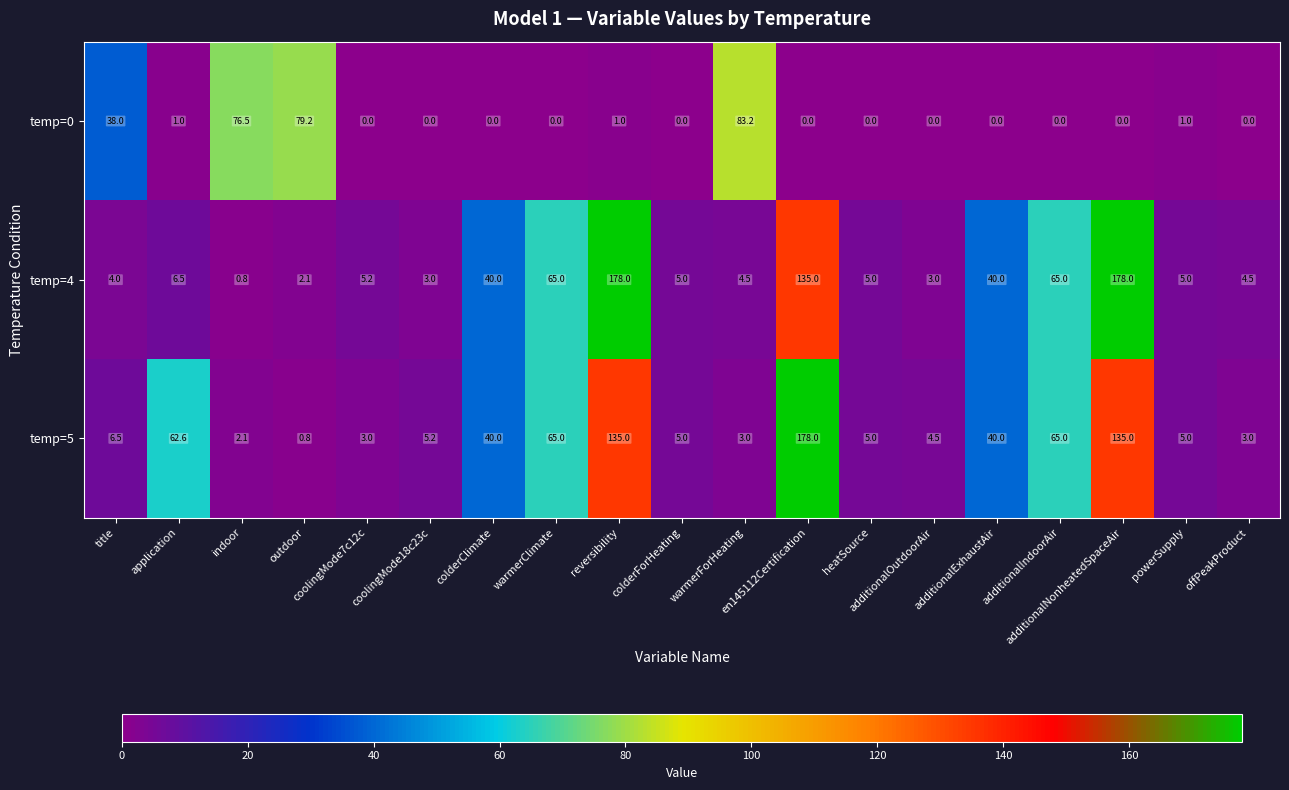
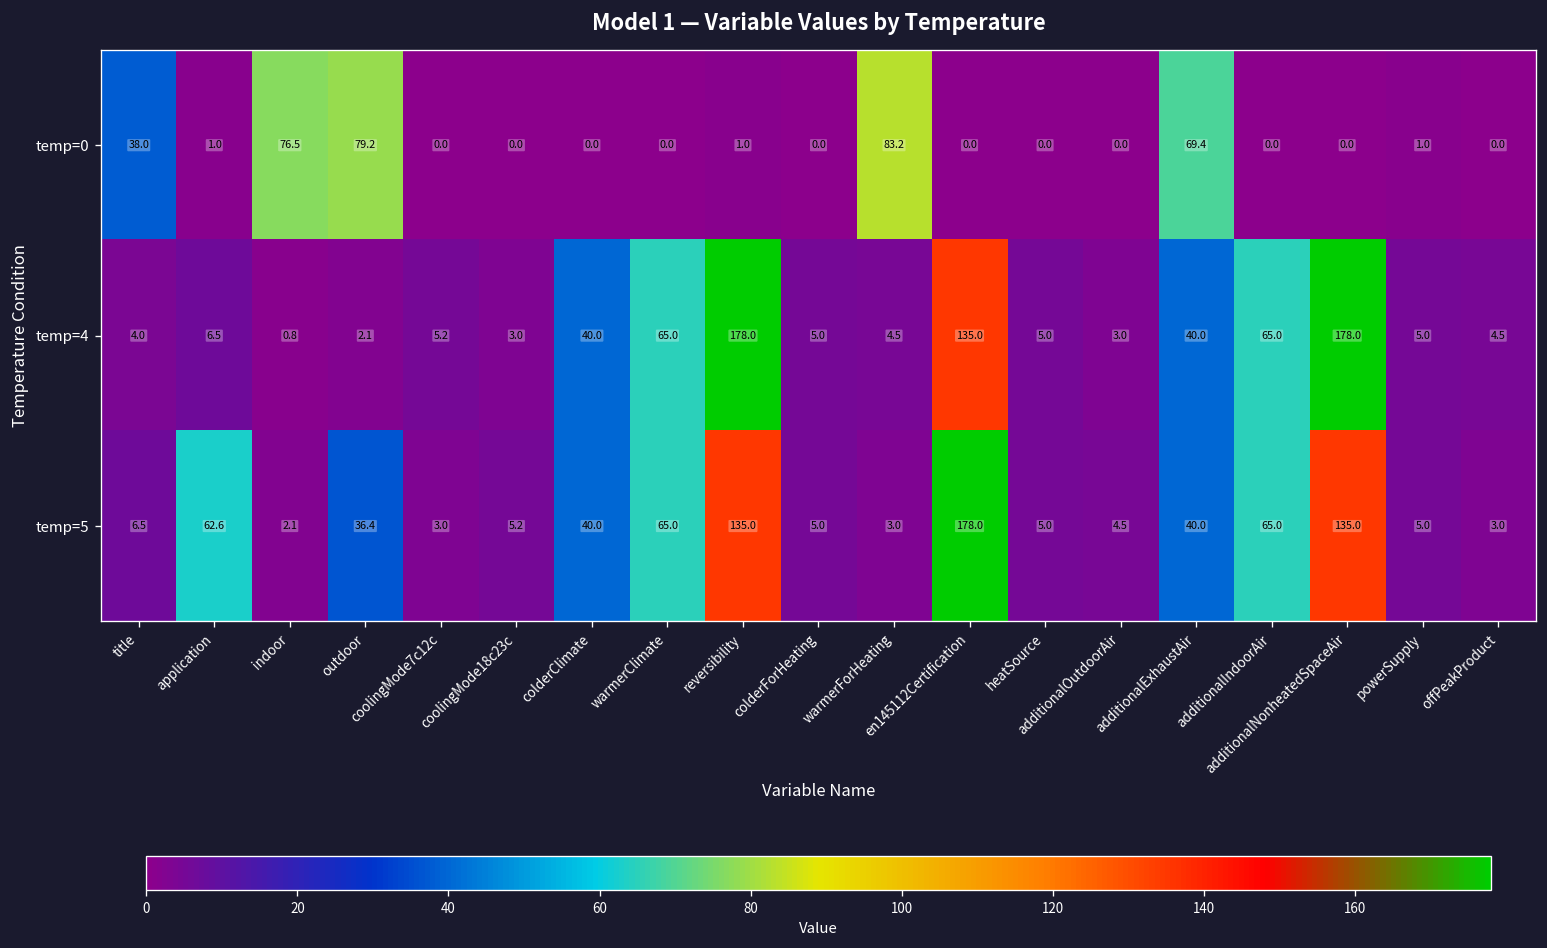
temp=0, additionalExhaustAir: 0.0 -> 69.4
temp=5, outdoor: 0.8 -> 36.4
